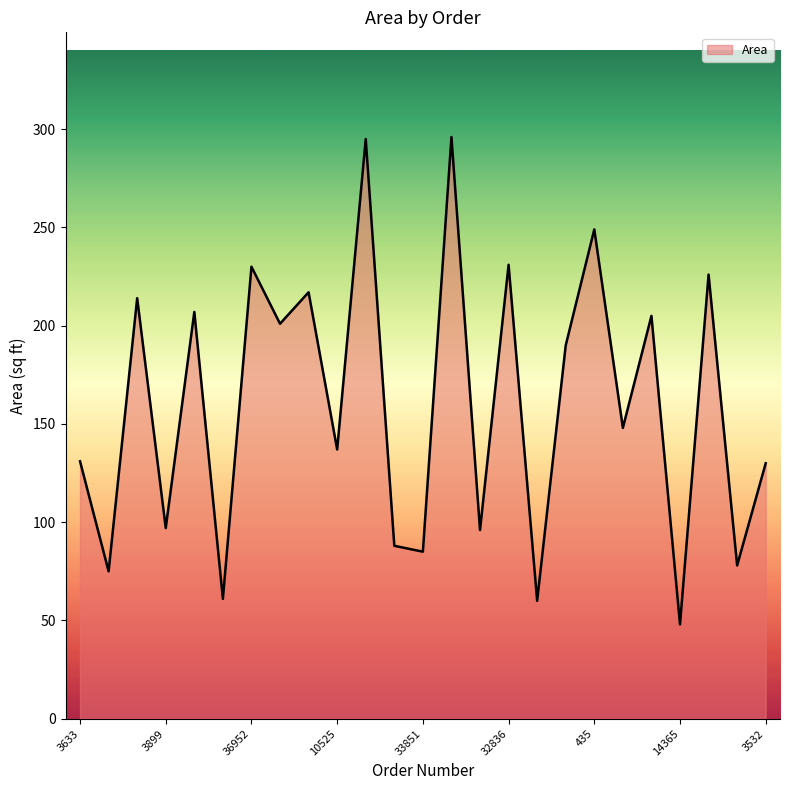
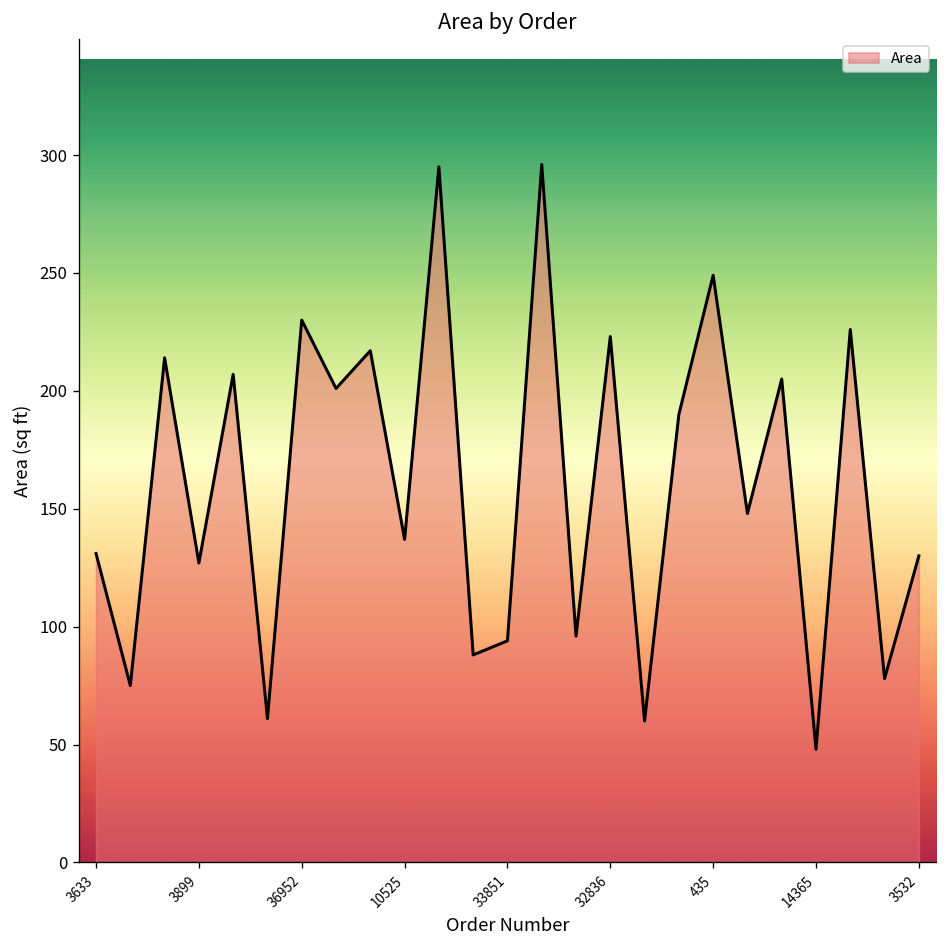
3899: 97 -> 127
33851: 85 -> 94
32836: 231 -> 223
